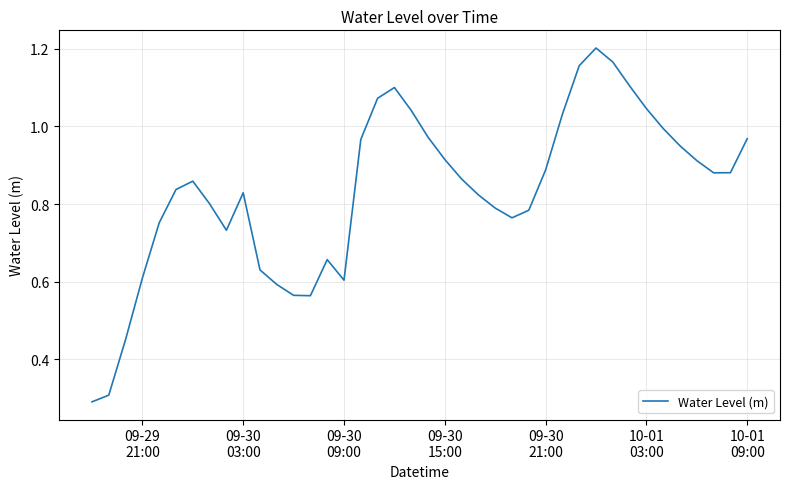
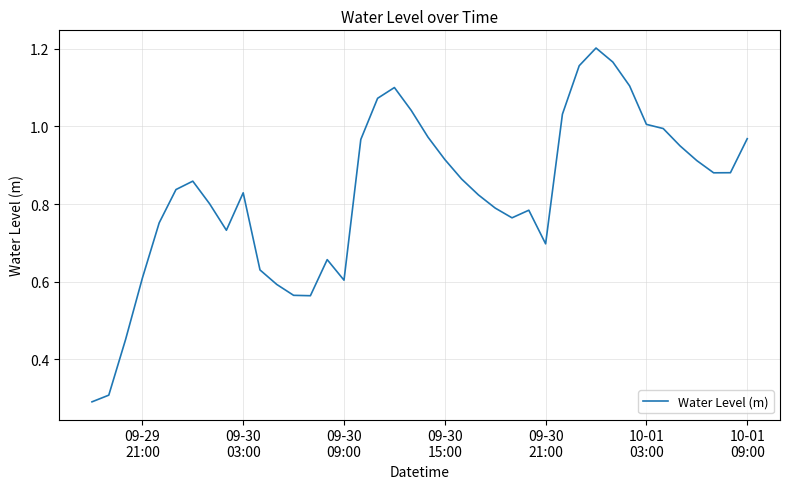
09-30 21:00: 0.89 -> 0.70
10-01 03:00: 1.05 -> 1.01
